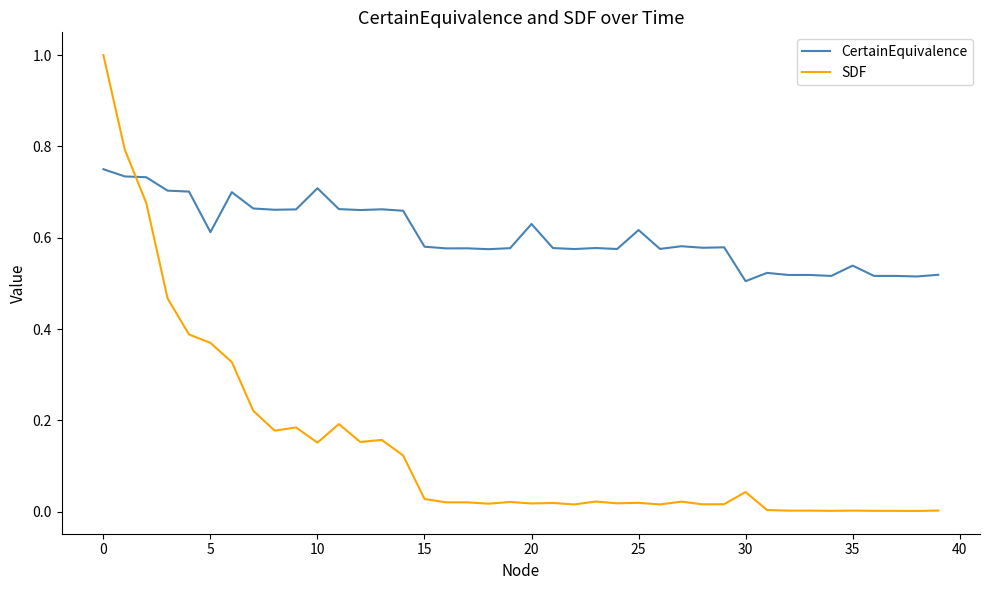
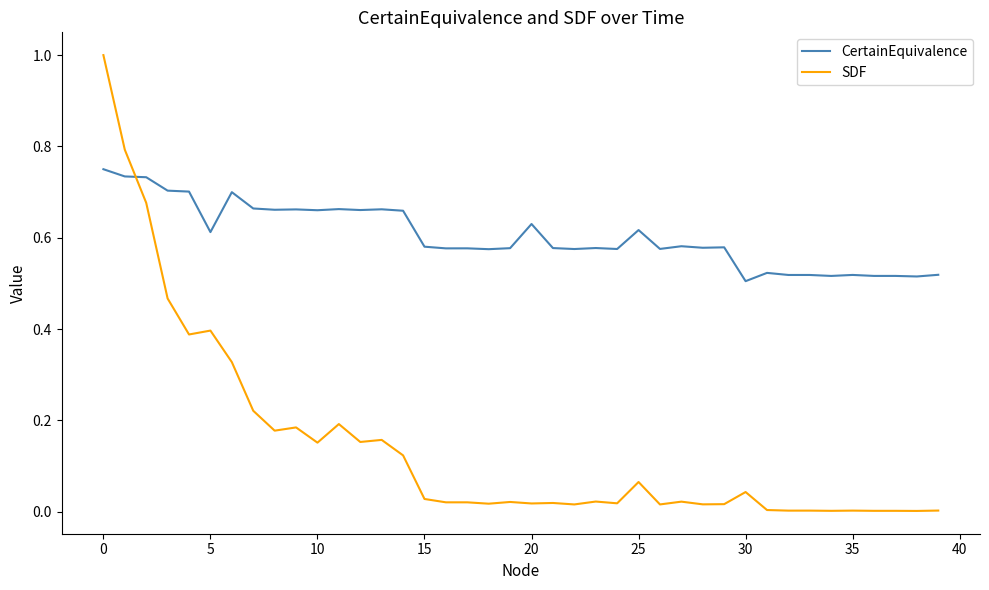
SDF, 5: 0.37 -> 0.40
CertainEquivalence, 10: 0.71 -> 0.66
SDF, 25: 0.02 -> 0.07
CertainEquivalence, 35: 0.54 -> 0.52
